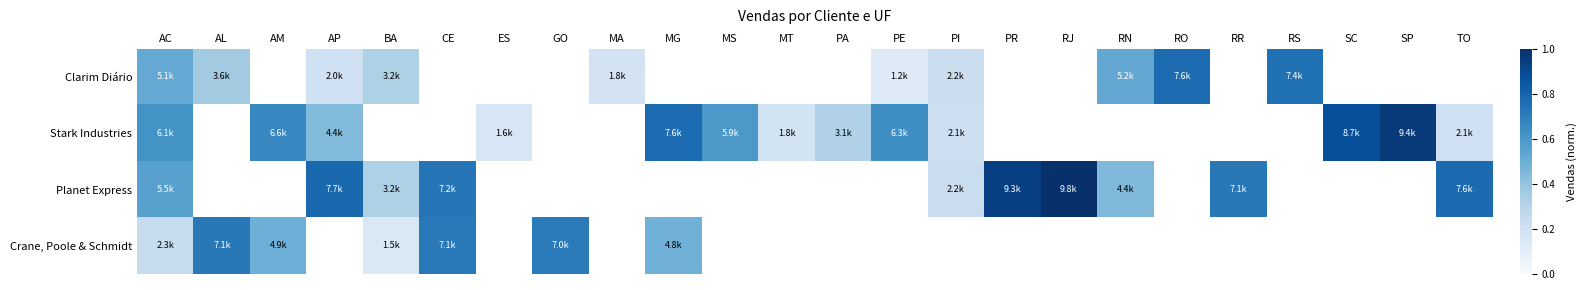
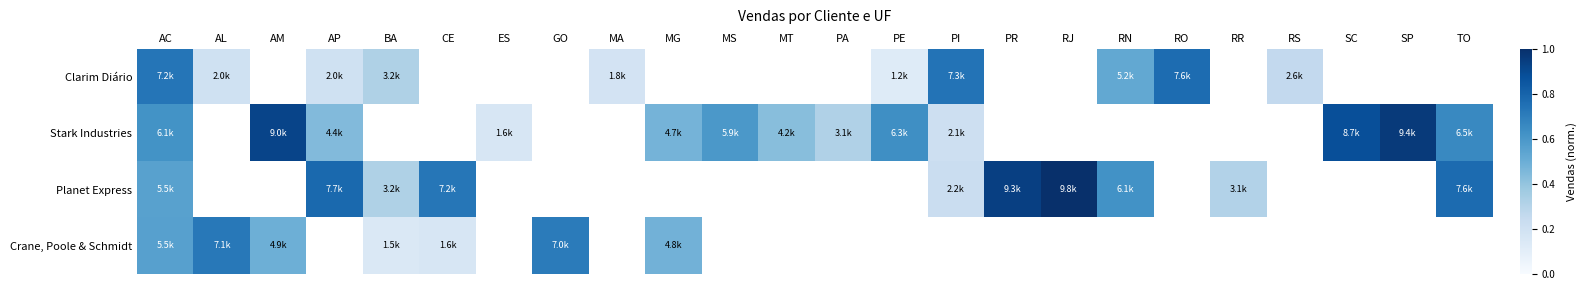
Clarim Diário, AC: 5.1k -> 7.2k
Clarim Diário, AL: 3.6k -> 2.0k
Clarim Diário, PI: 2.2k -> 7.3k
Clarim Diário, RS: 7.4k -> 2.6k
Stark Industries, AM: 6.6k -> 9.0k
Stark Industries, MG: 7.6k -> 4.7k
Stark Industries, MT: 1.8k -> 4.2k
Stark Industries, TO: 2.1k -> 6.5k
Planet Express, RN: 4.4k -> 6.1k
Planet Express, RR: 7.1k -> 3.1k
Crane, Poole & Schmidt, AC: 2.3k -> 5.5k
Crane, Poole & Schmidt, CE: 7.1k -> 1.6k
